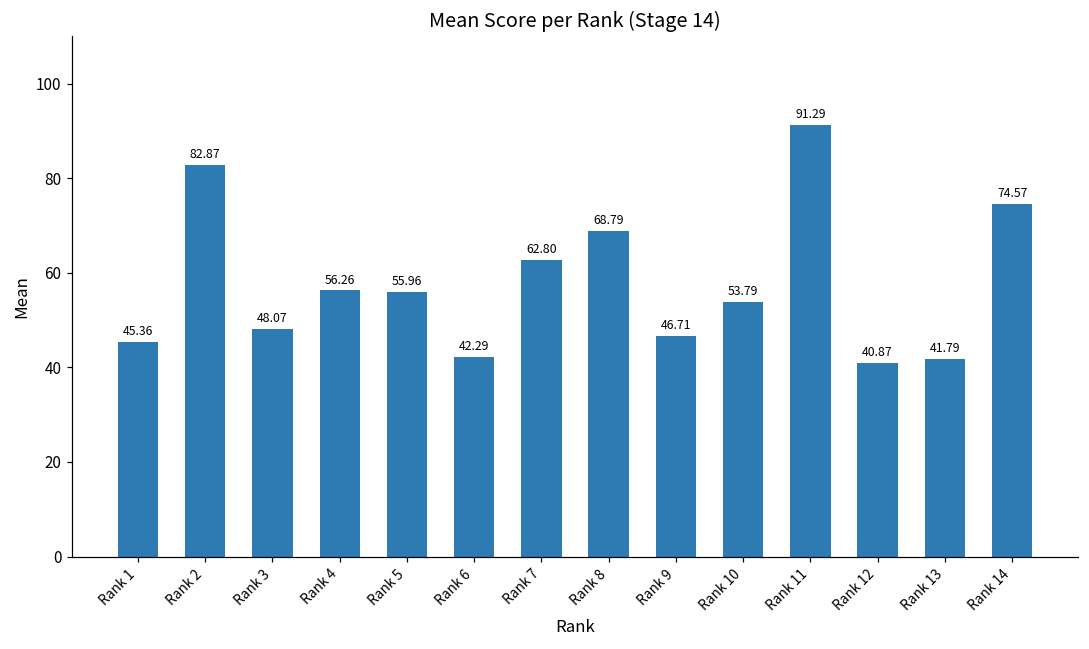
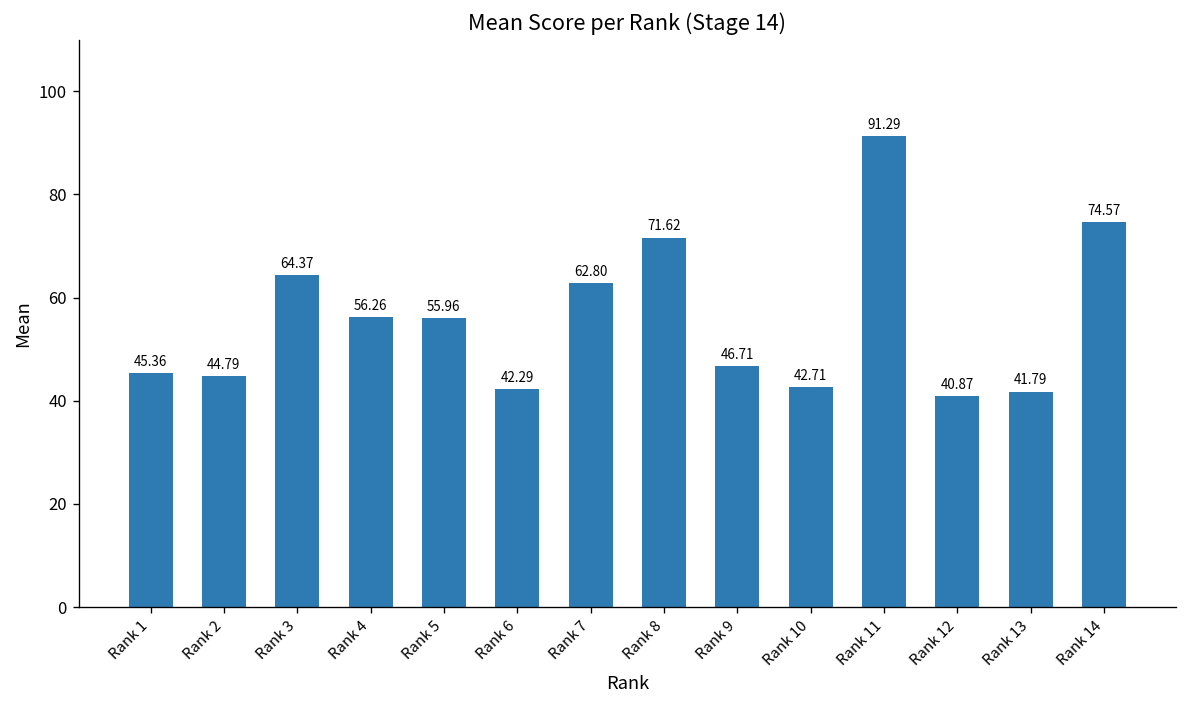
Rank 2: 82.87 -> 44.79
Rank 3: 48.07 -> 64.37
Rank 8: 68.79 -> 71.62
Rank 10: 53.79 -> 42.71
